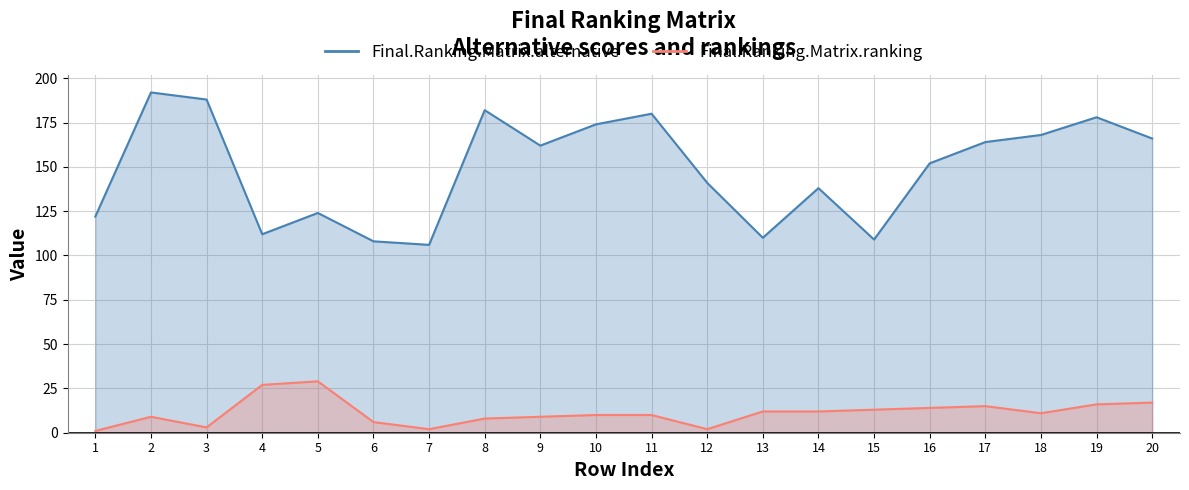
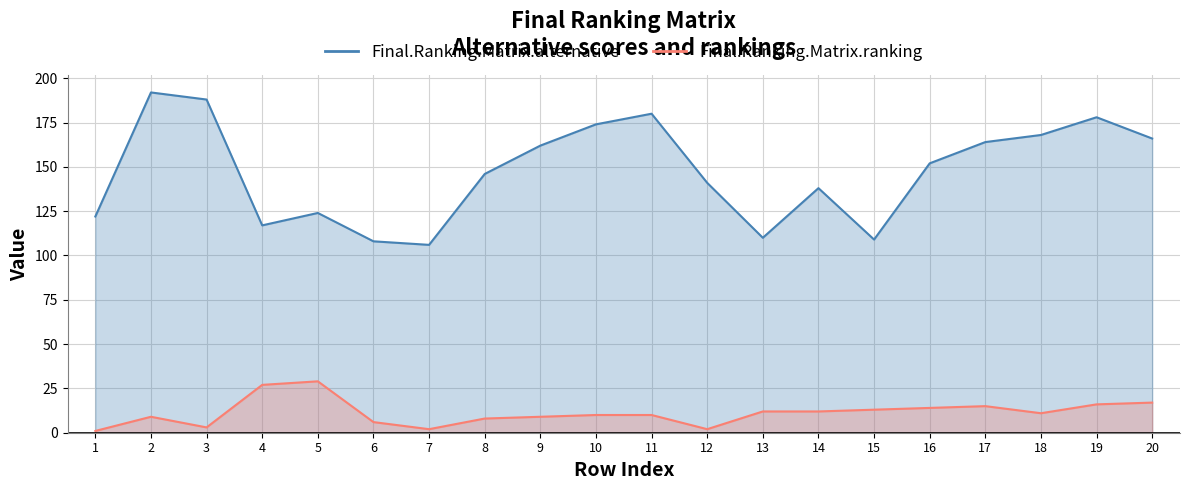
Final.Ranking.Matrix.alternative, 4: 112 -> 117
Final.Ranking.Matrix.alternative, 8: 182 -> 146
